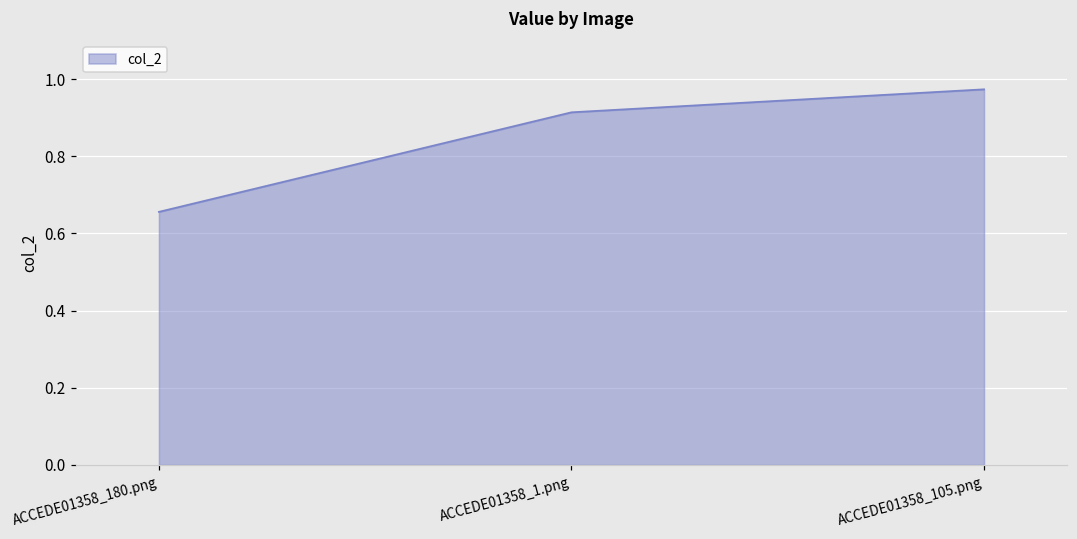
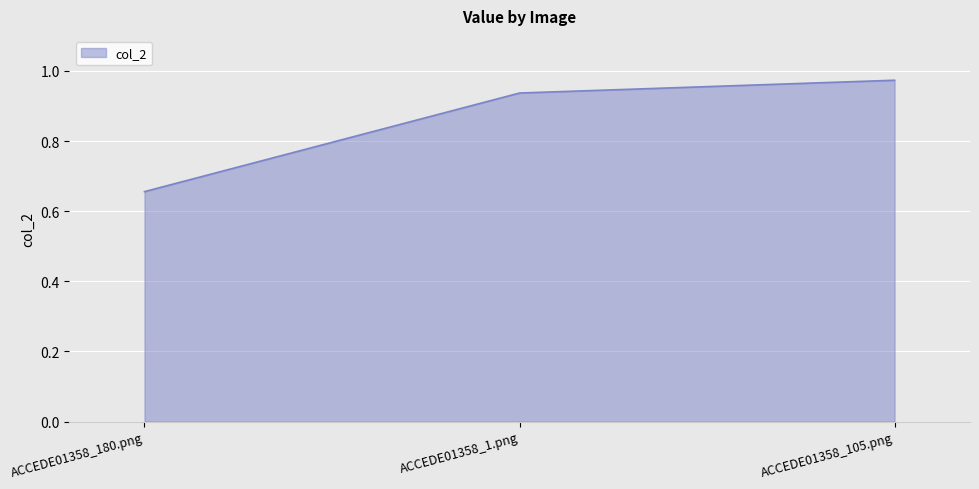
ACCEDE01358_1.png: 0.91 -> 0.94
